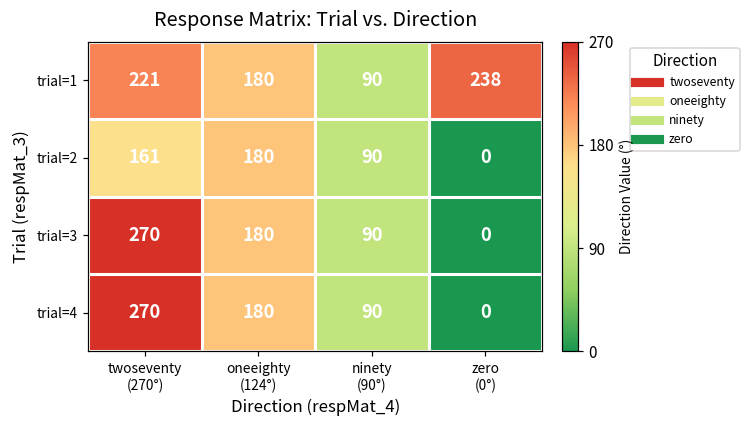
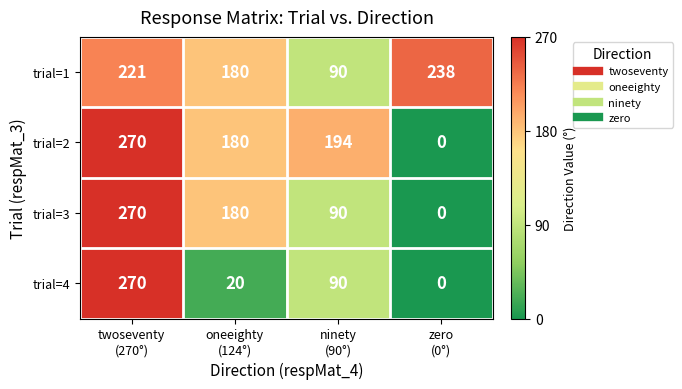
trial=2, twoseventy (270°): 161 -> 270
trial=2, ninety (90°): 90 -> 194
trial=4, oneeighty (124°): 180 -> 20
